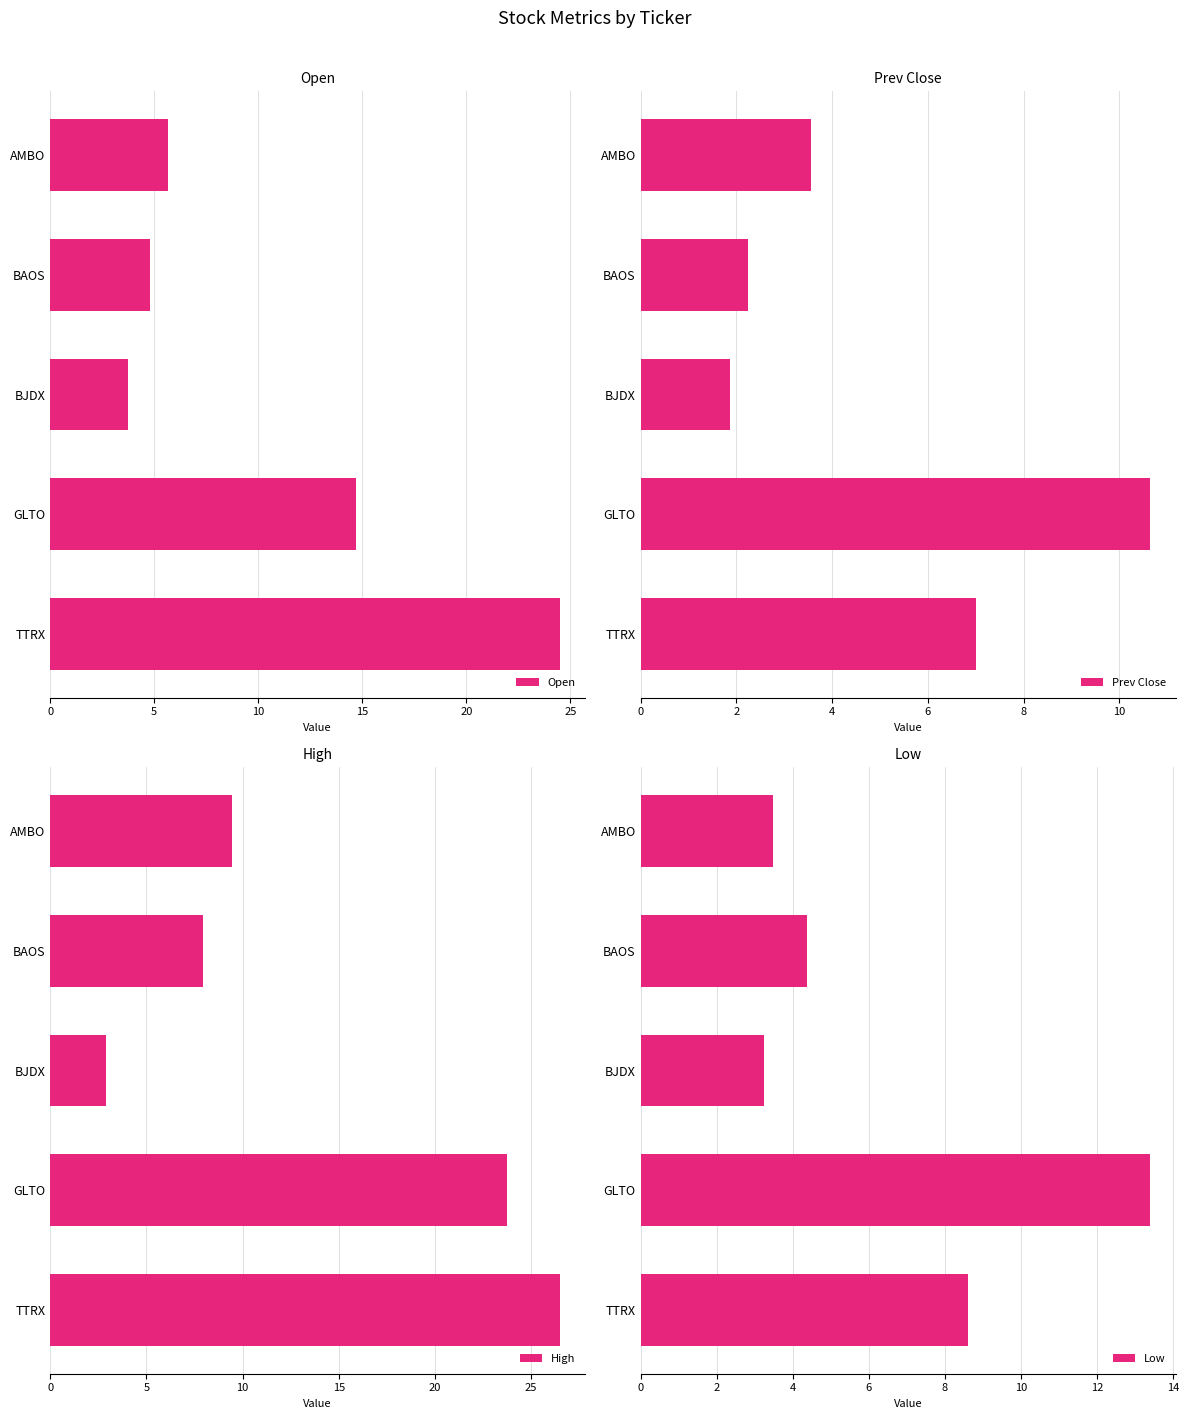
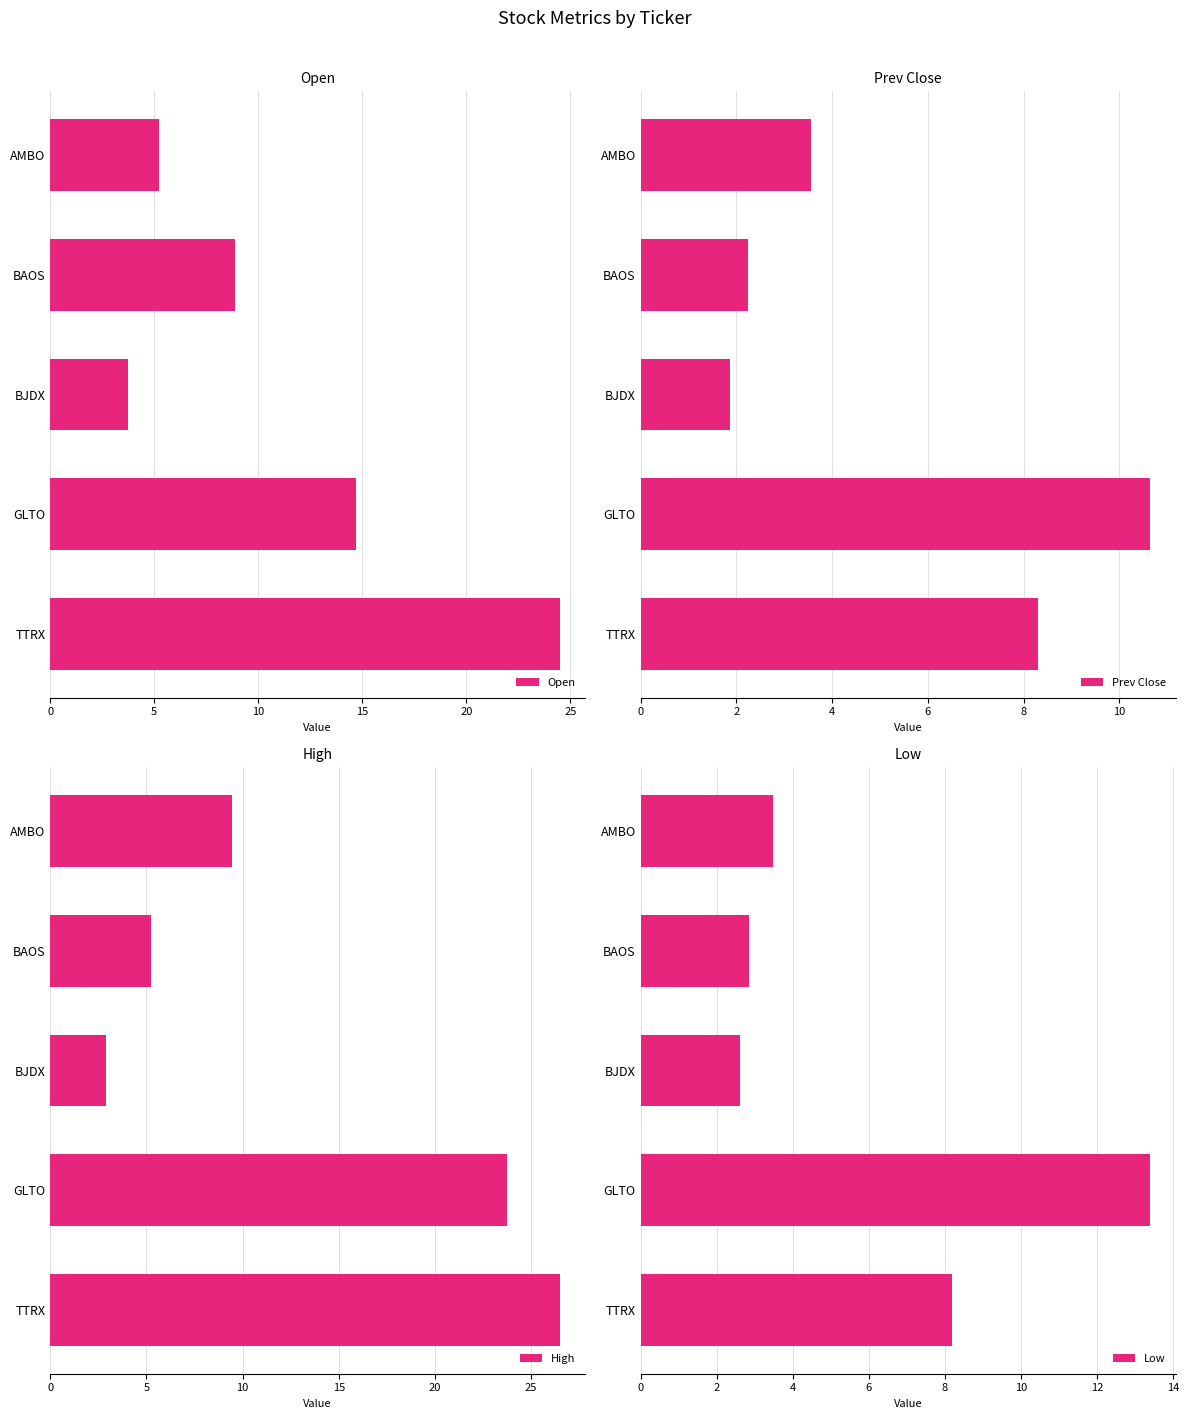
Open, AMBO: 5.7 -> 5.2
Open, BAOS: 4.8 -> 8.9
Prev Close, TTRX: 7.0 -> 8.3
High, BAOS: 8.0 -> 5.2
Low, BAOS: 4.4 -> 2.9
Low, BJDX: 3.2 -> 2.6
Low, TTRX: 8.6 -> 8.2
